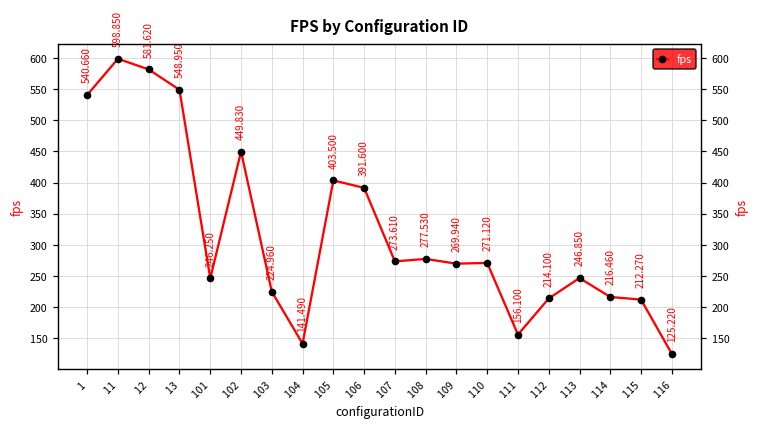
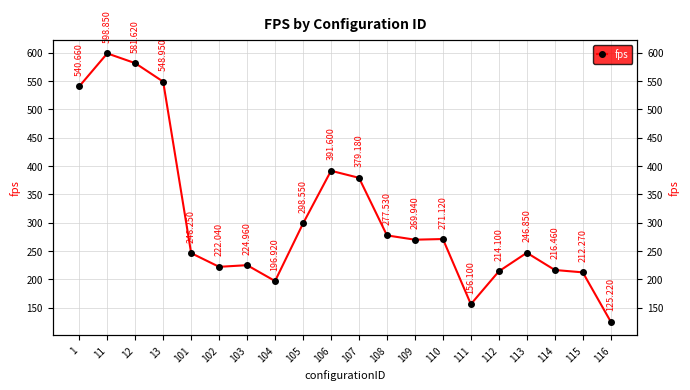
102: 449.830 -> 222.040
104: 141.490 -> 196.920
105: 403.500 -> 298.550
107: 273.610 -> 379.180
